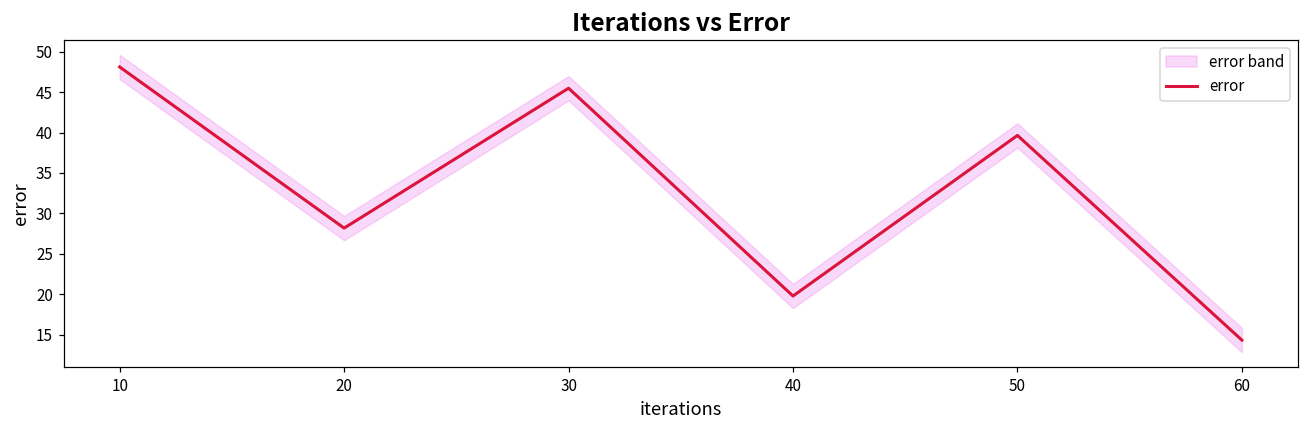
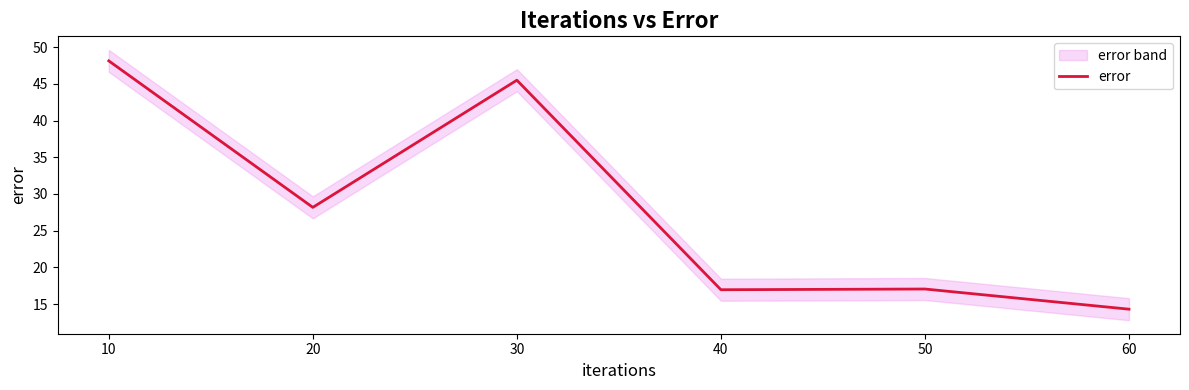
error, 40: 20 -> 17
error, 50: 40 -> 17
